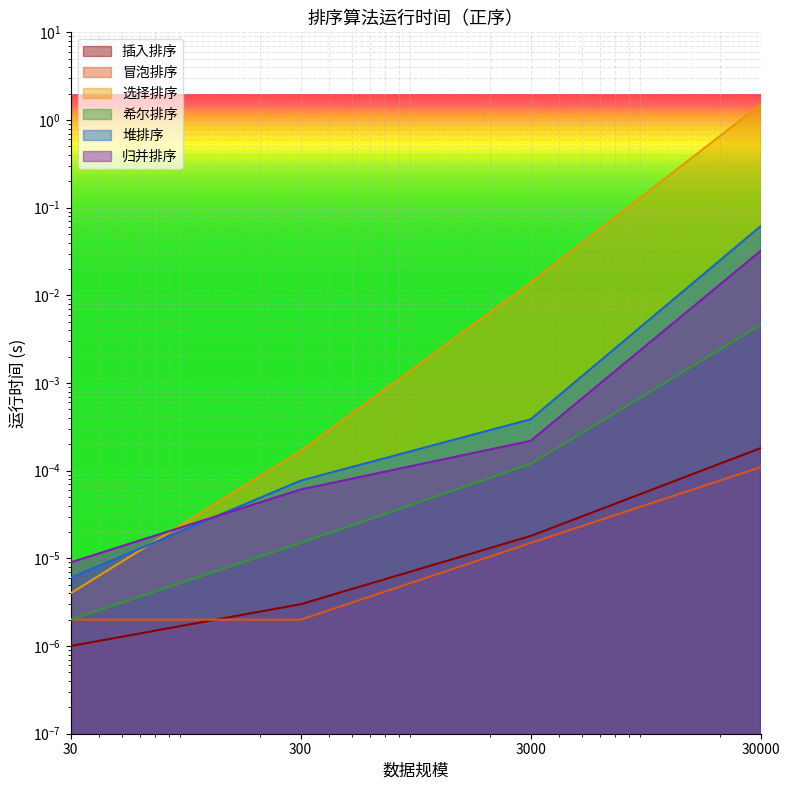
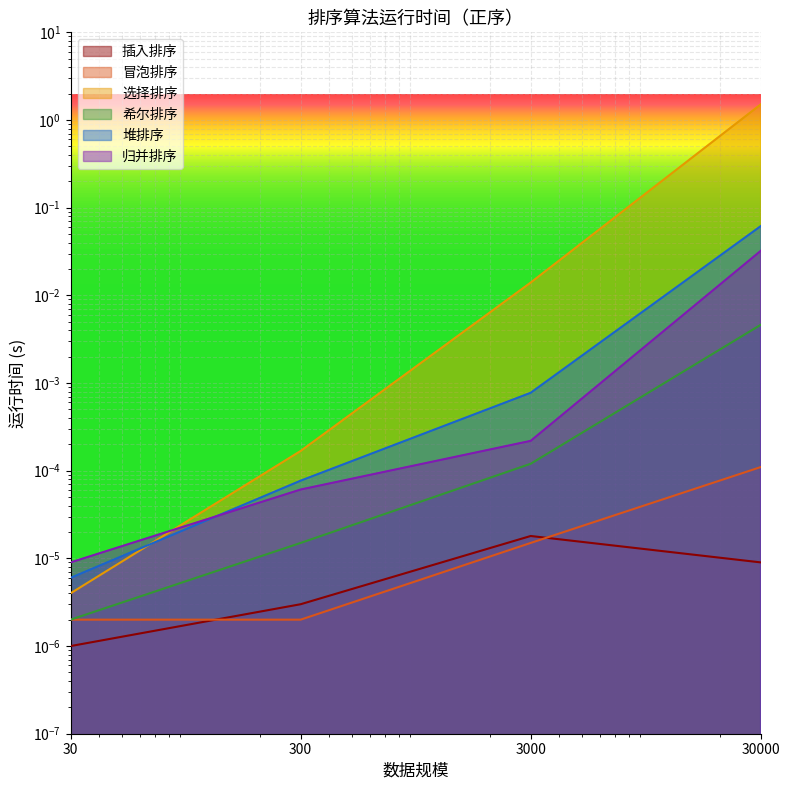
堆排序, 3000: 0.0004 -> 0.0008
插入排序, 30000: 0.00018 -> 0.000009
